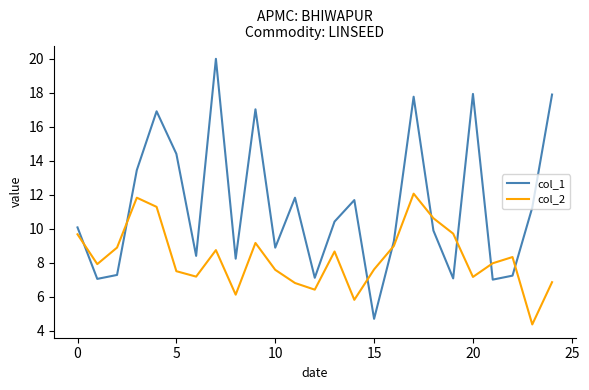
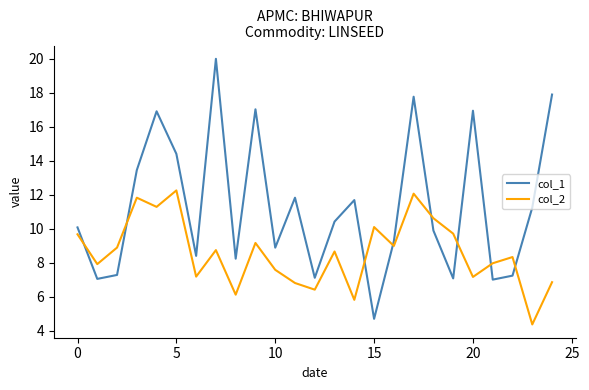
col_2, 5: 7.5 -> 12.3
col_2, 15: 7.6 -> 10.1
col_1, 20: 17.9 -> 16.9
